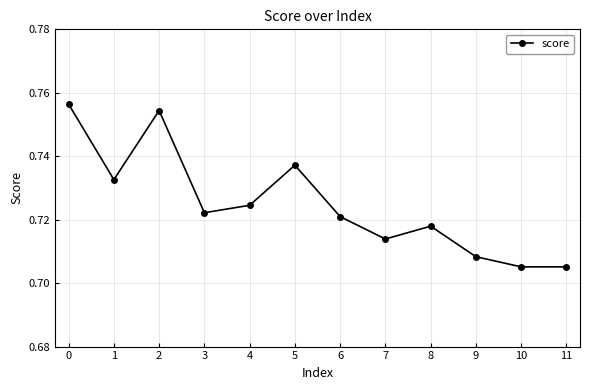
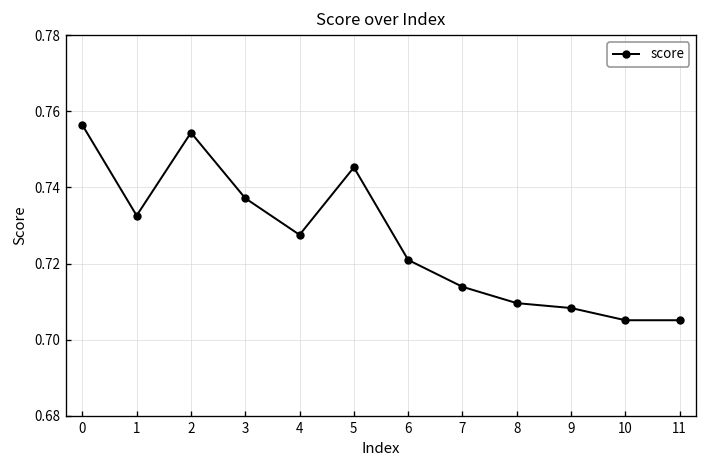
3: 0.722 -> 0.737
4: 0.725 -> 0.728
5: 0.737 -> 0.745
8: 0.718 -> 0.710
